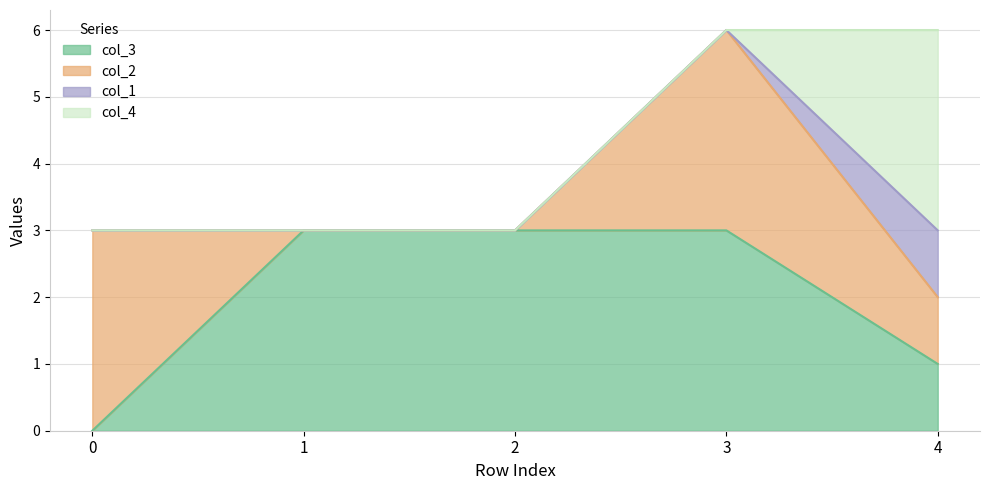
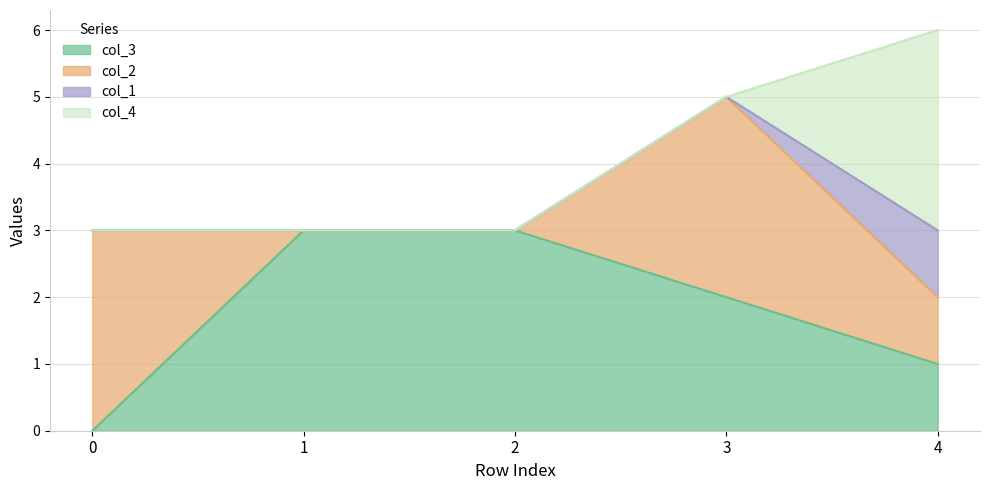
col_3, 3: 3 -> 2
